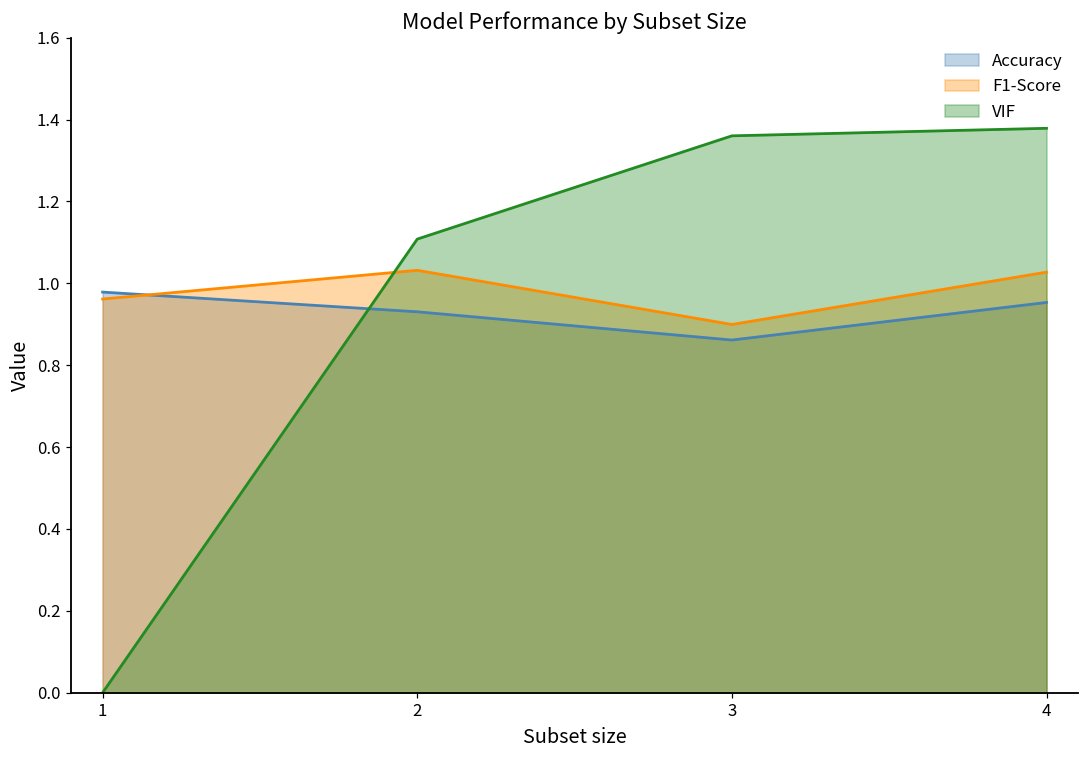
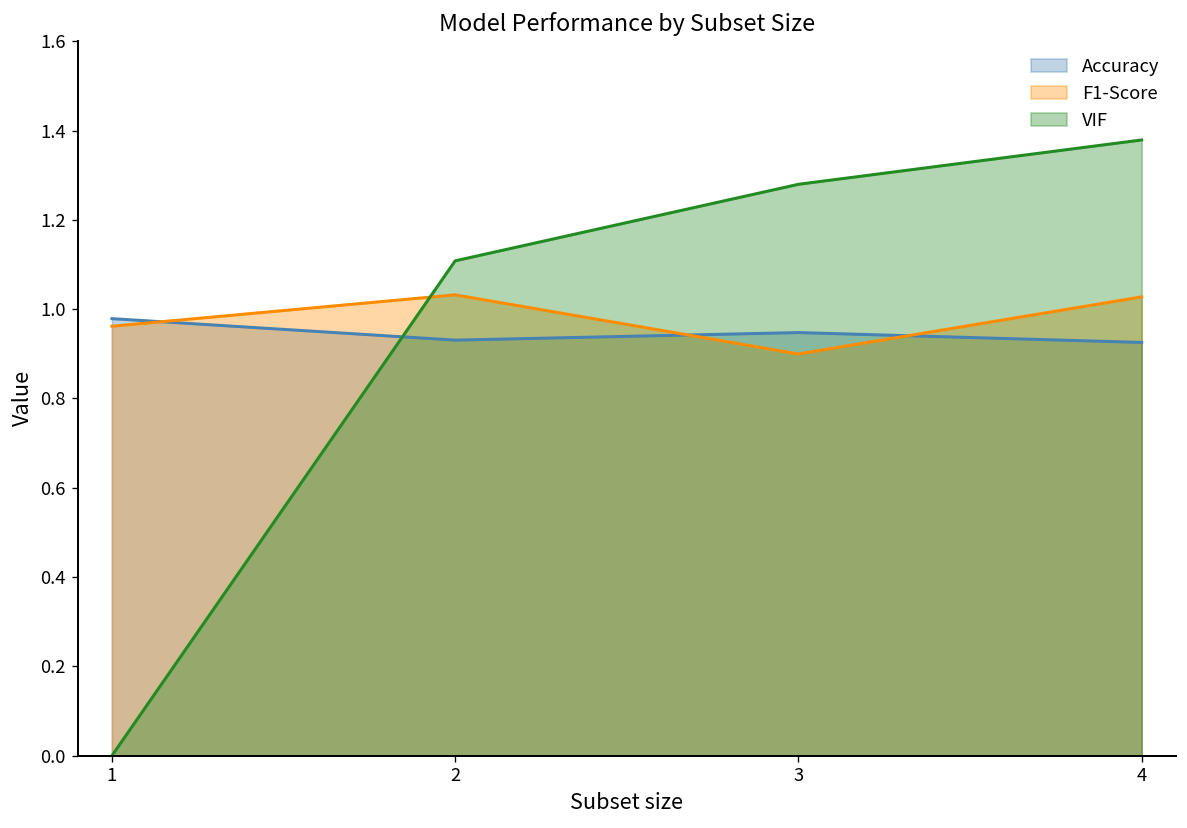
Accuracy, 3: 0.86 -> 0.95
VIF, 3: 1.36 -> 1.28
Accuracy, 4: 0.95 -> 0.93
